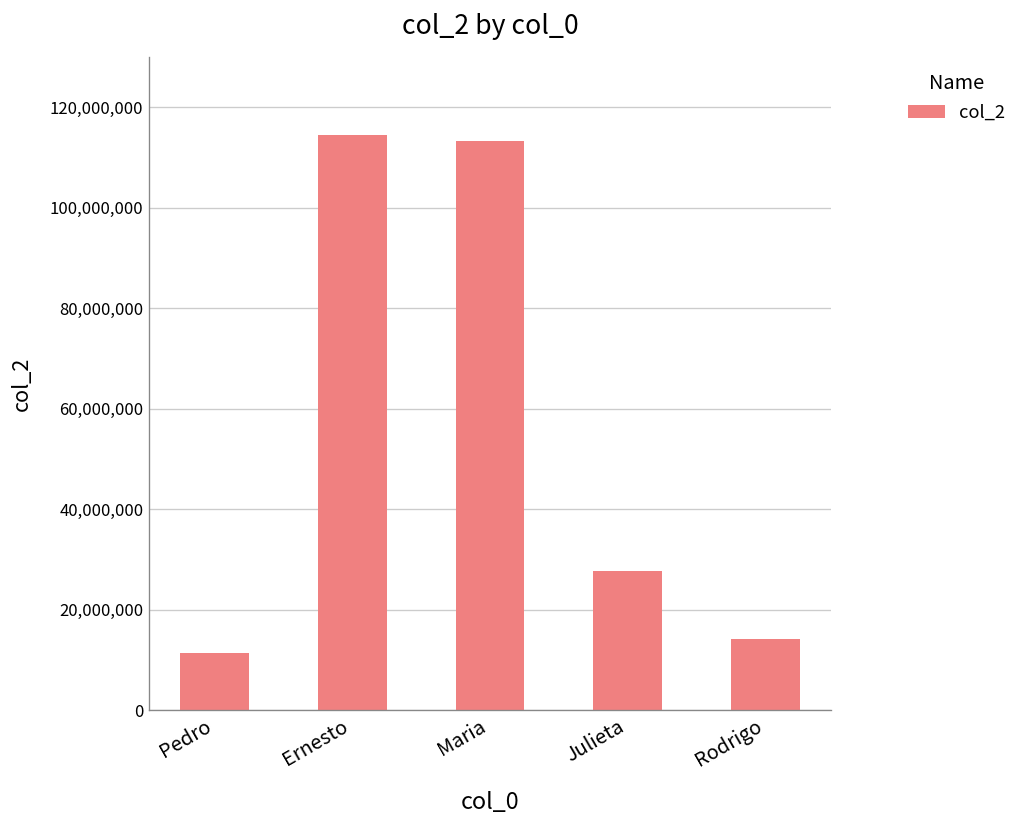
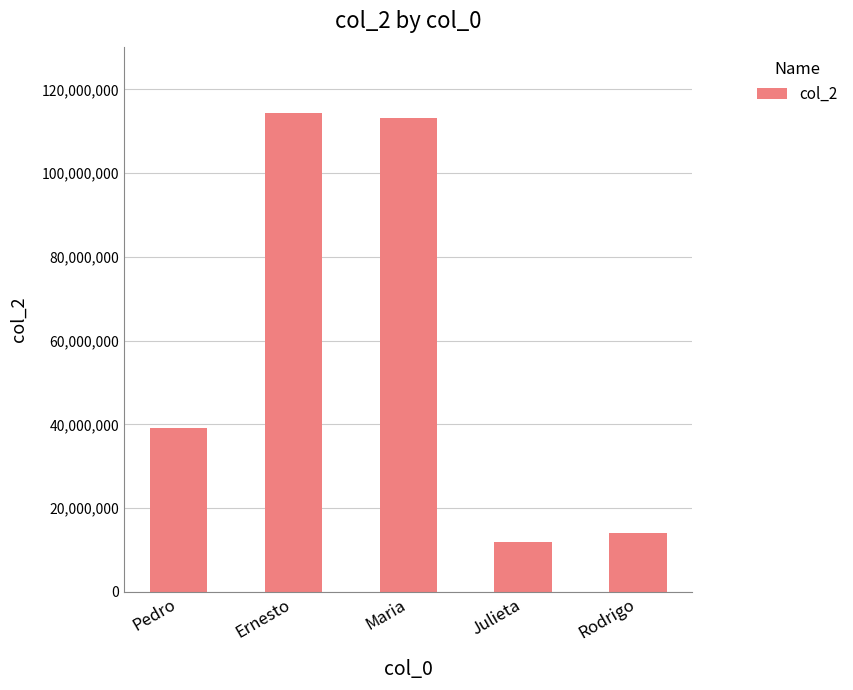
Pedro: 11,000,000 -> 39,000,000
Julieta: 28,000,000 -> 12,000,000
